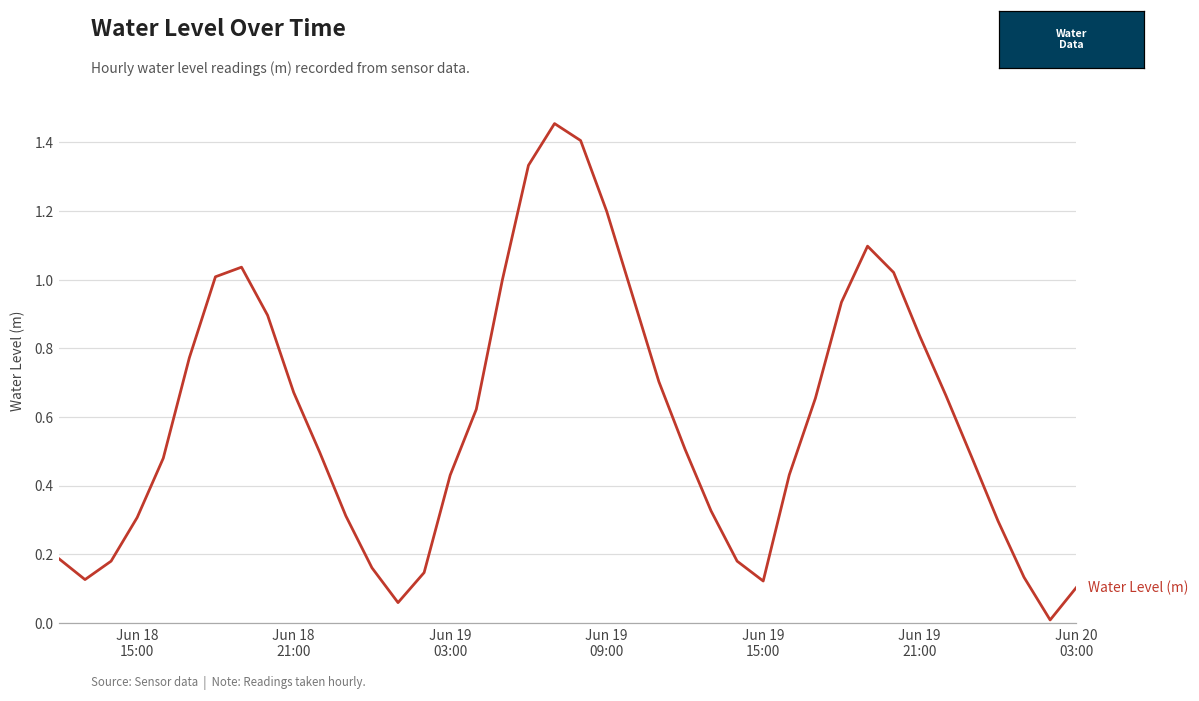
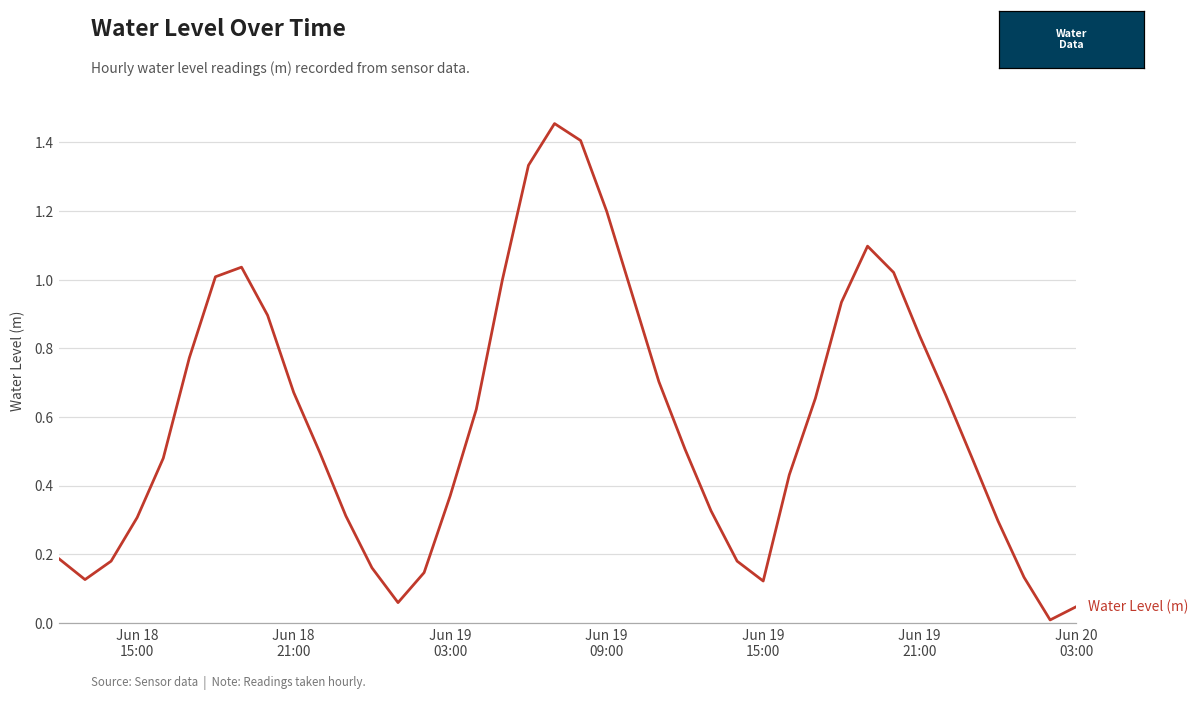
Jun 19 03:00: 0.43 -> 0.37
Jun 20 03:00: 0.10 -> 0.05
